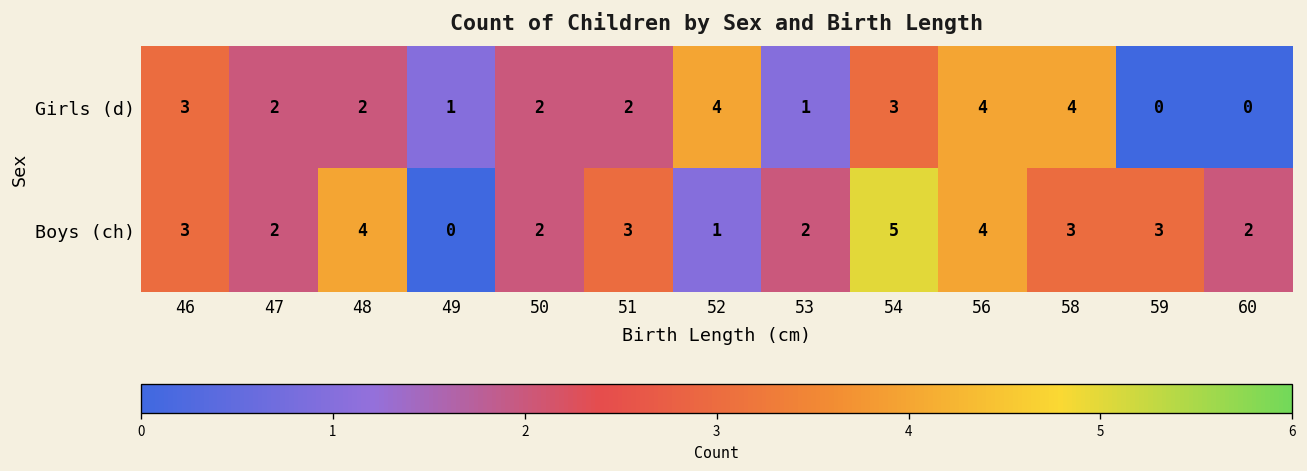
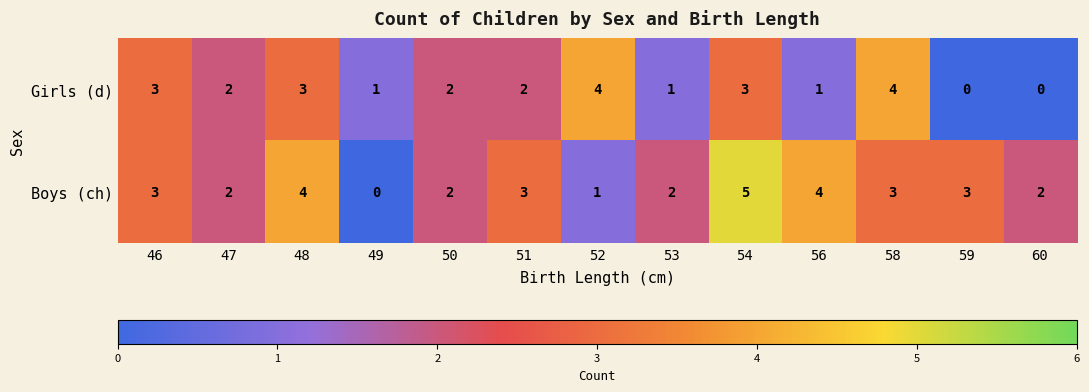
Girls (d), 48: 2 -> 3
Girls (d), 56: 4 -> 1
